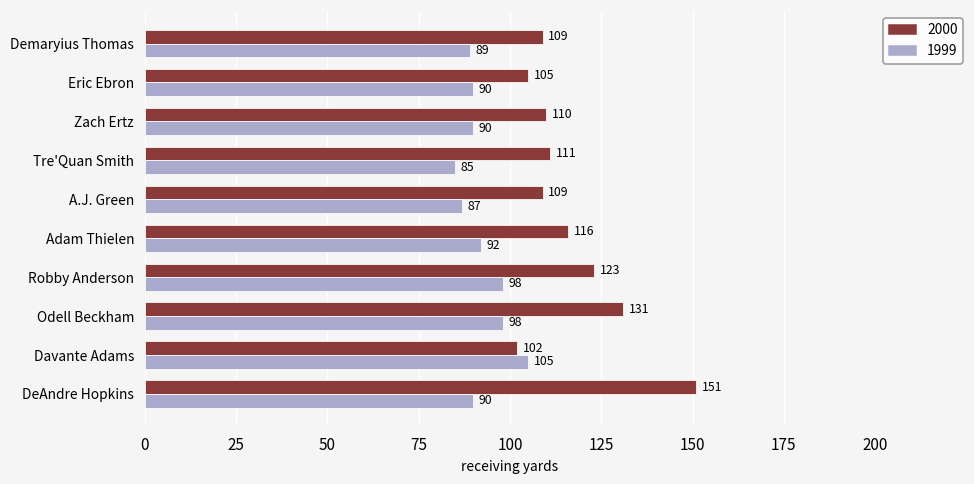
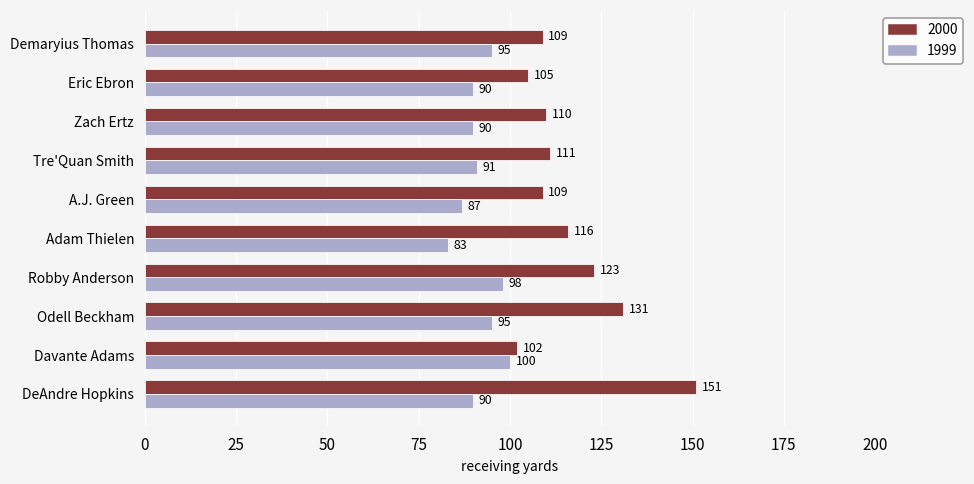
1999, Demaryius Thomas: 89 -> 95
1999, Tre'Quan Smith: 85 -> 91
1999, Adam Thielen: 92 -> 83
1999, Odell Beckham: 98 -> 95
1999, Davante Adams: 105 -> 100
